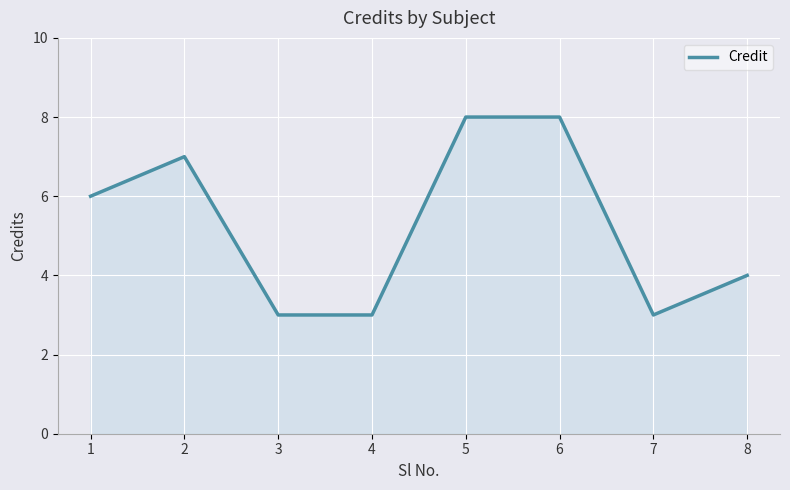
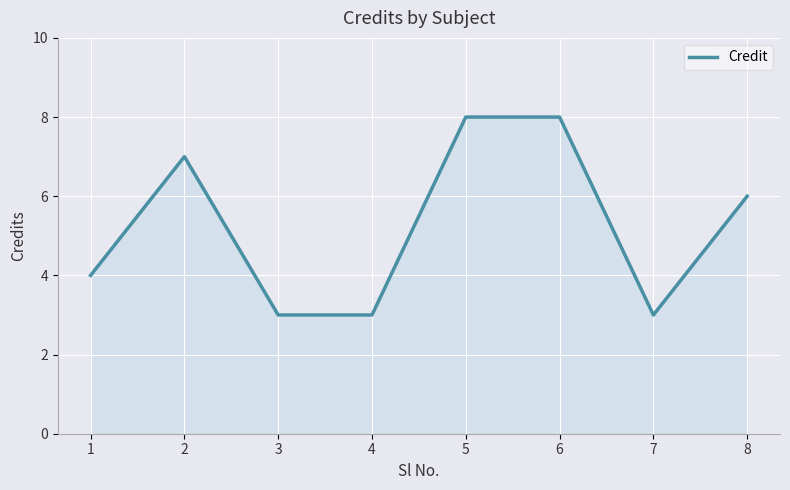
1: 6 -> 4
8: 4 -> 6
